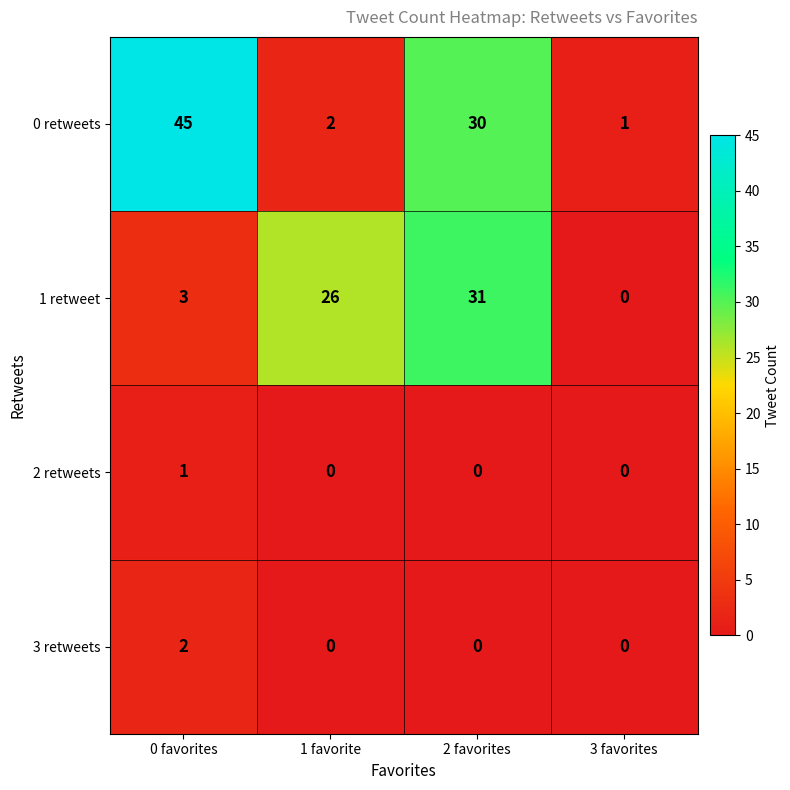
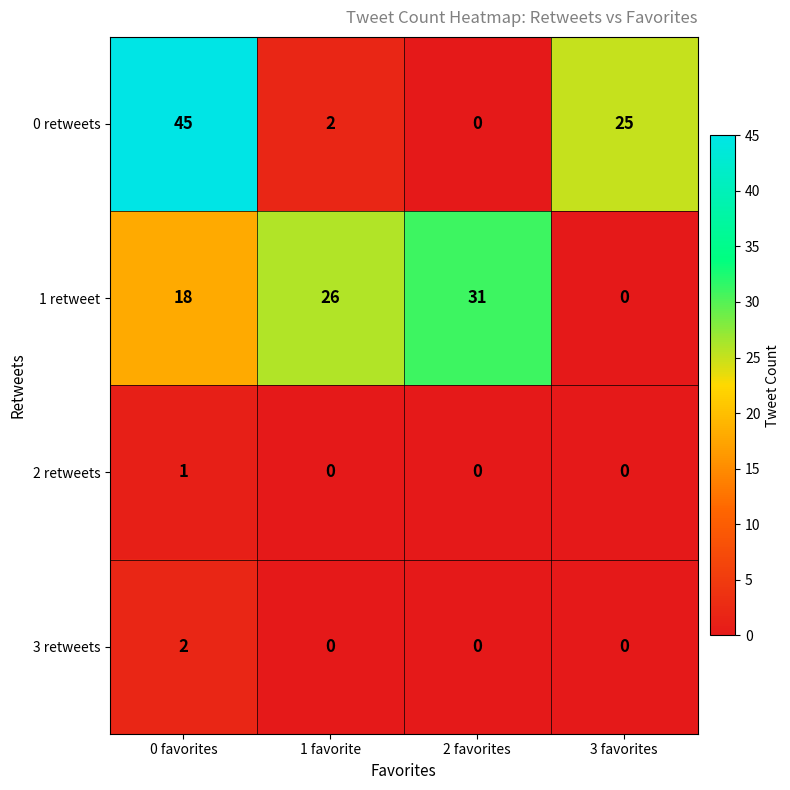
0 retweets, 2 favorites: 30 -> 0
0 retweets, 3 favorites: 1 -> 25
1 retweet, 0 favorites: 3 -> 18
